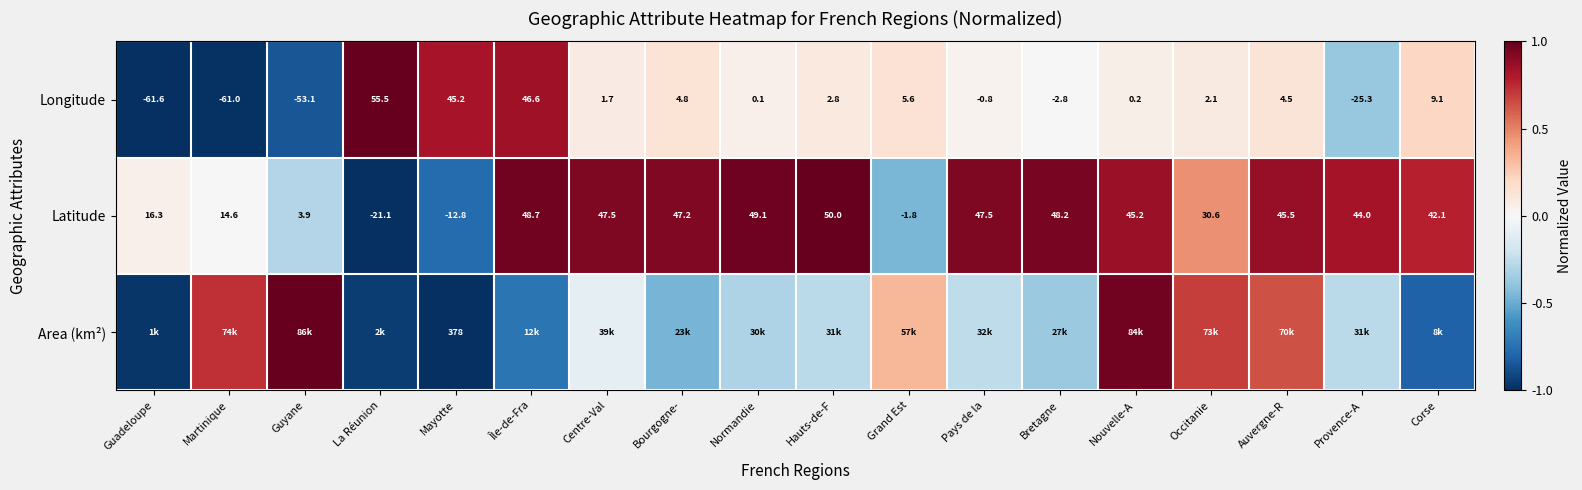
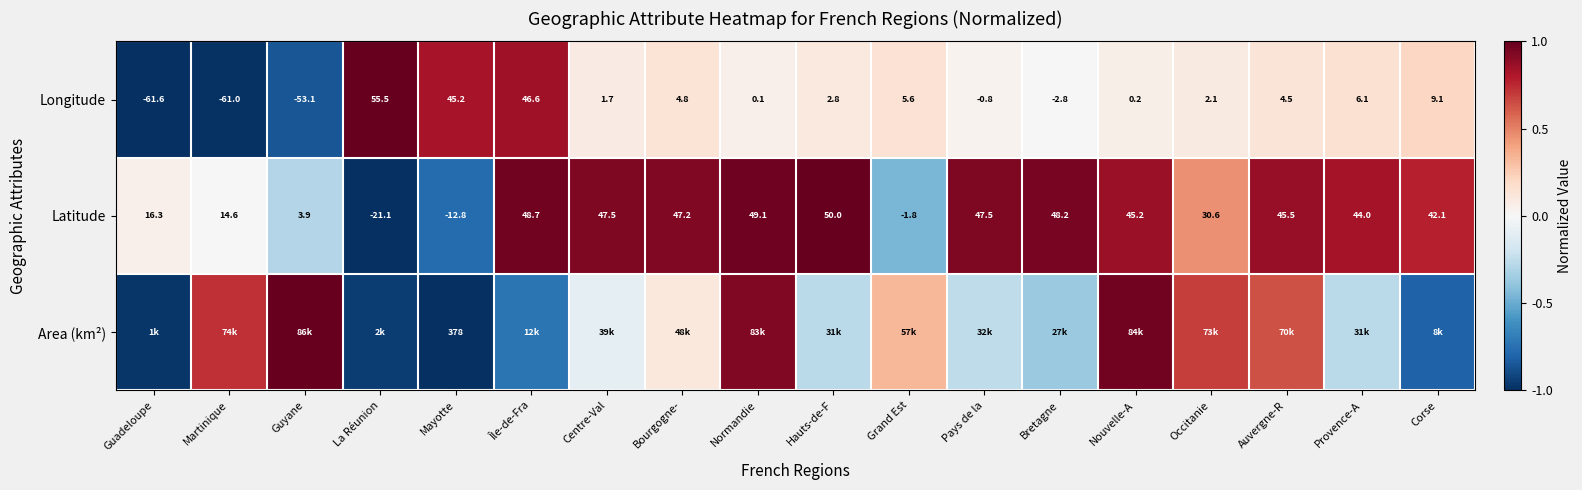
Longitude, Provence-A: -25.3 -> 6.1
Area (km²), Bourgogne-: 23k -> 48k
Area (km²), Normandie: 30k -> 83k
